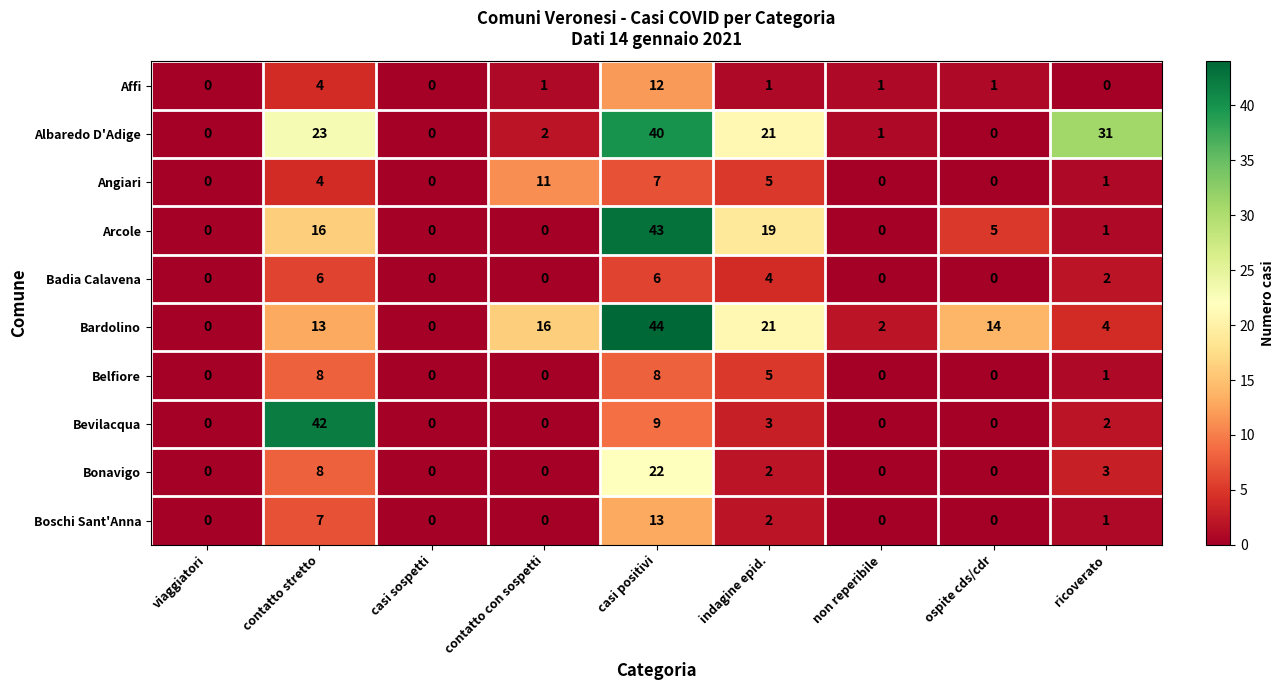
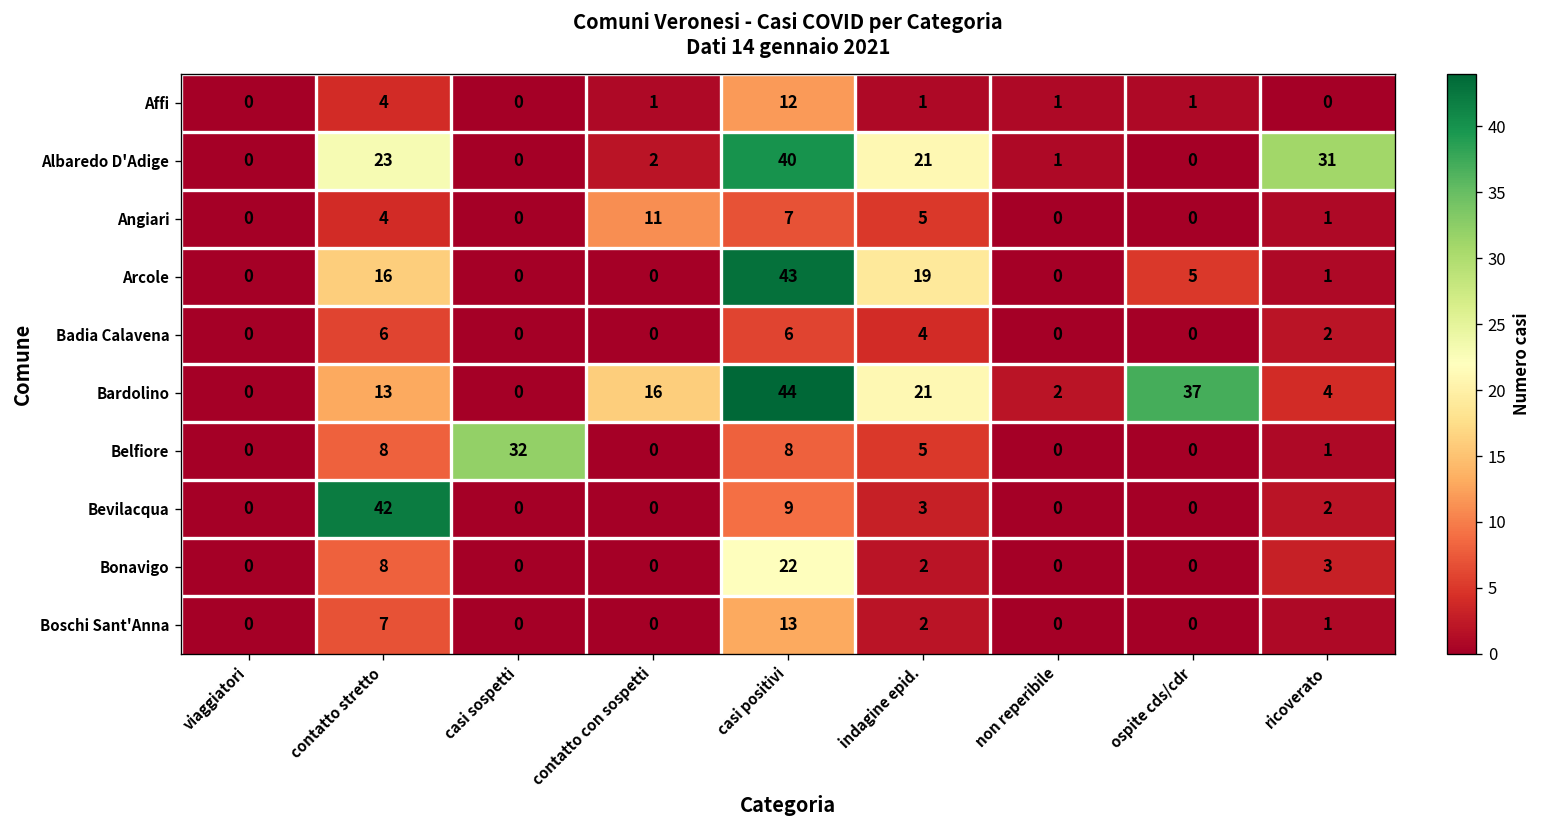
Bardolino, ospite cds/cdr: 14 -> 37
Belfiore, casi sospetti: 0 -> 32
